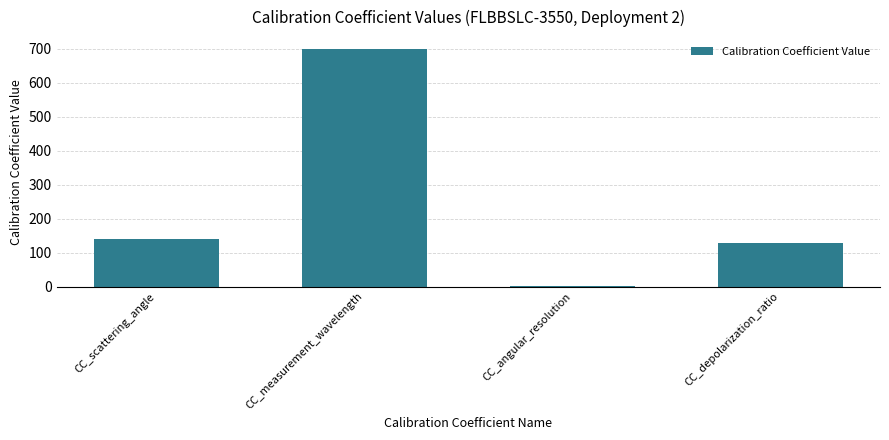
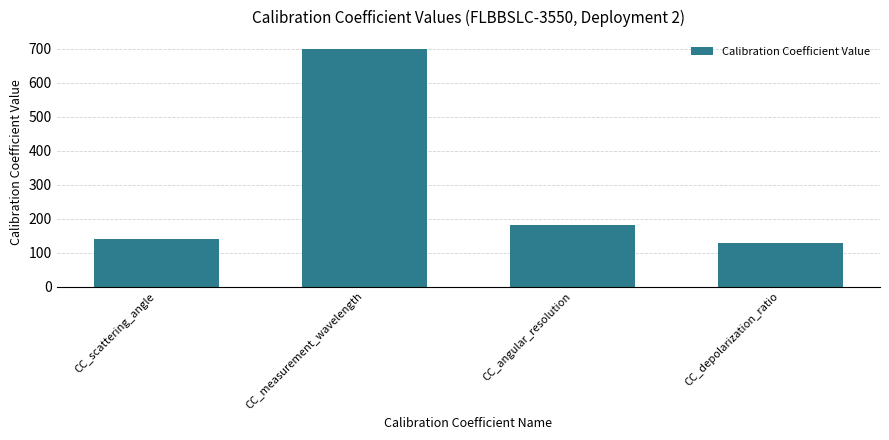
CC_angular_resolution: 0 -> 180
